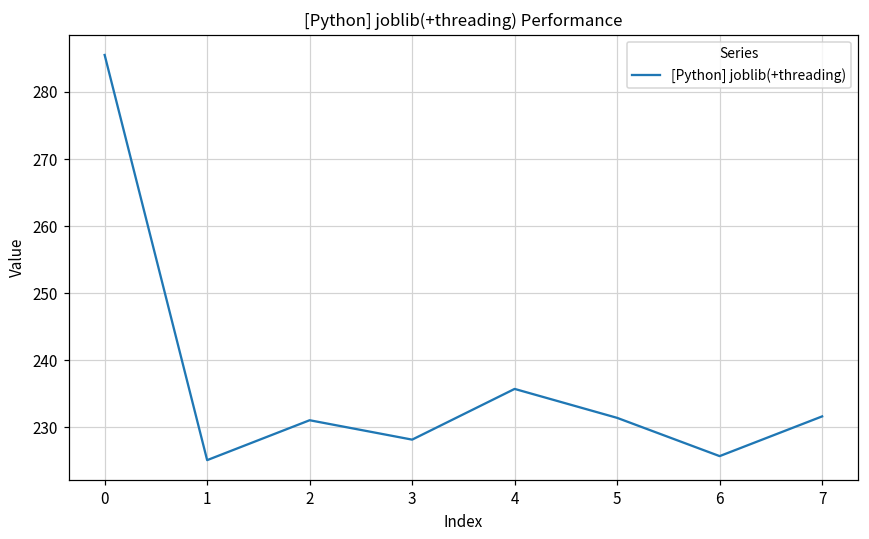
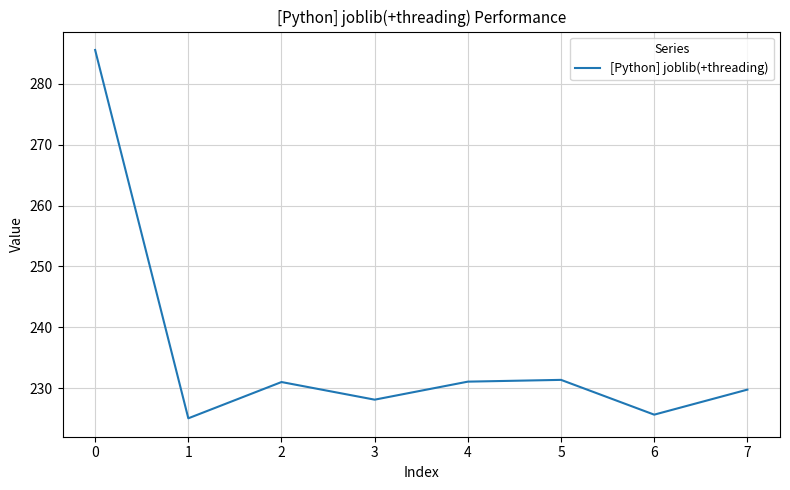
4: 236 -> 231
7: 232 -> 230
